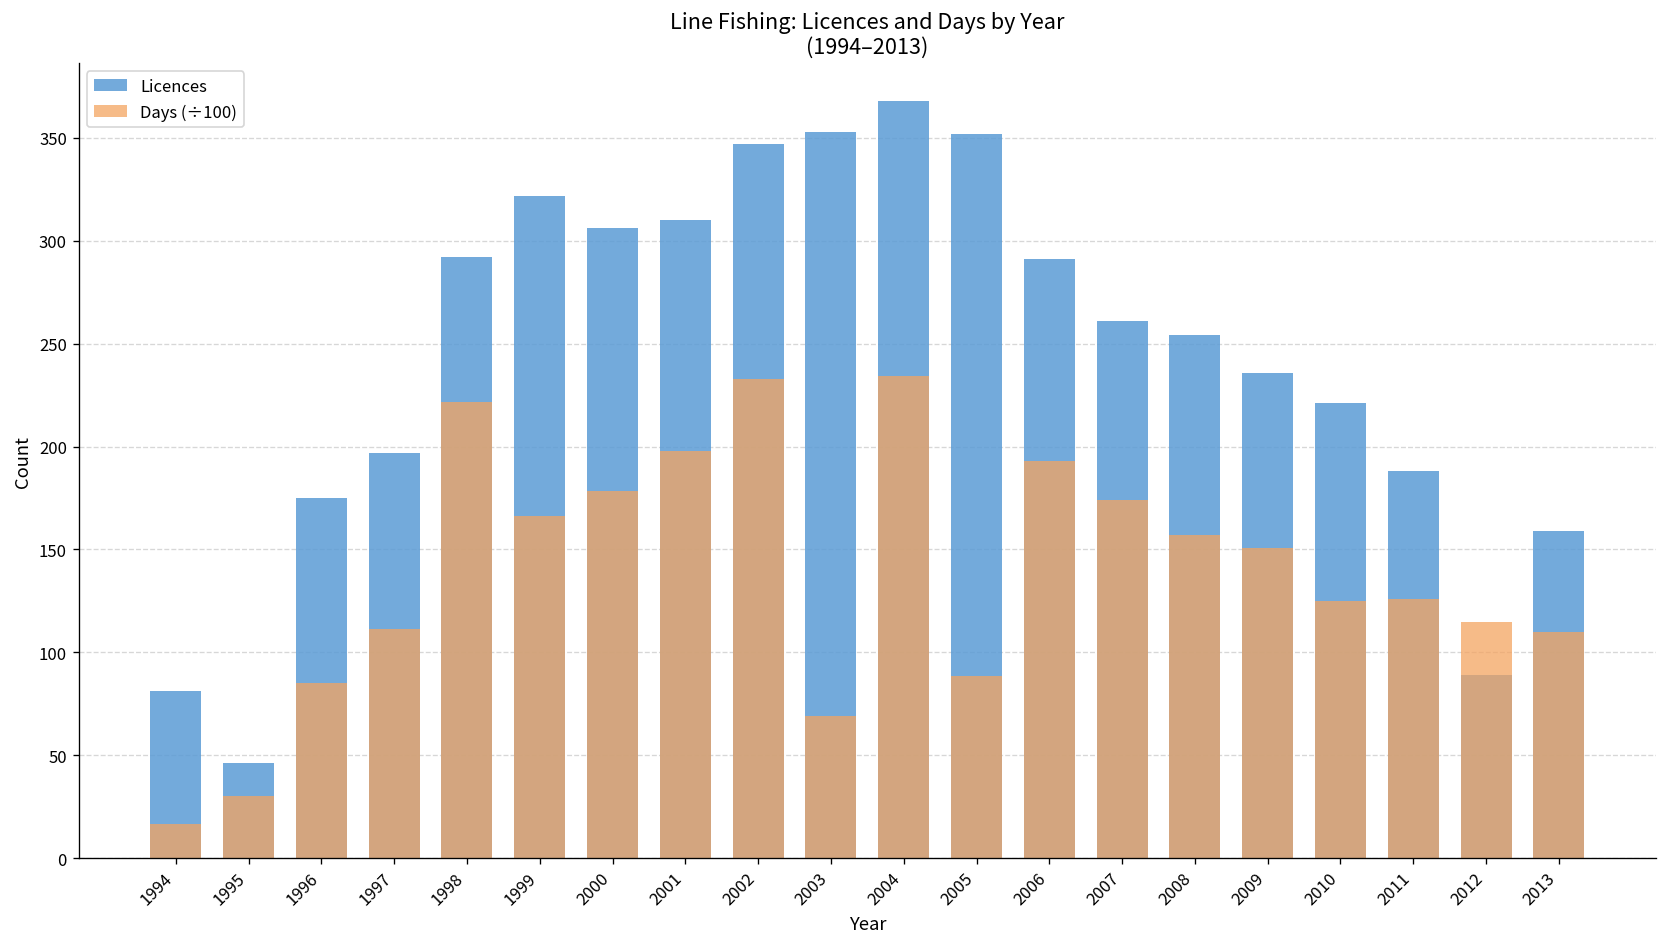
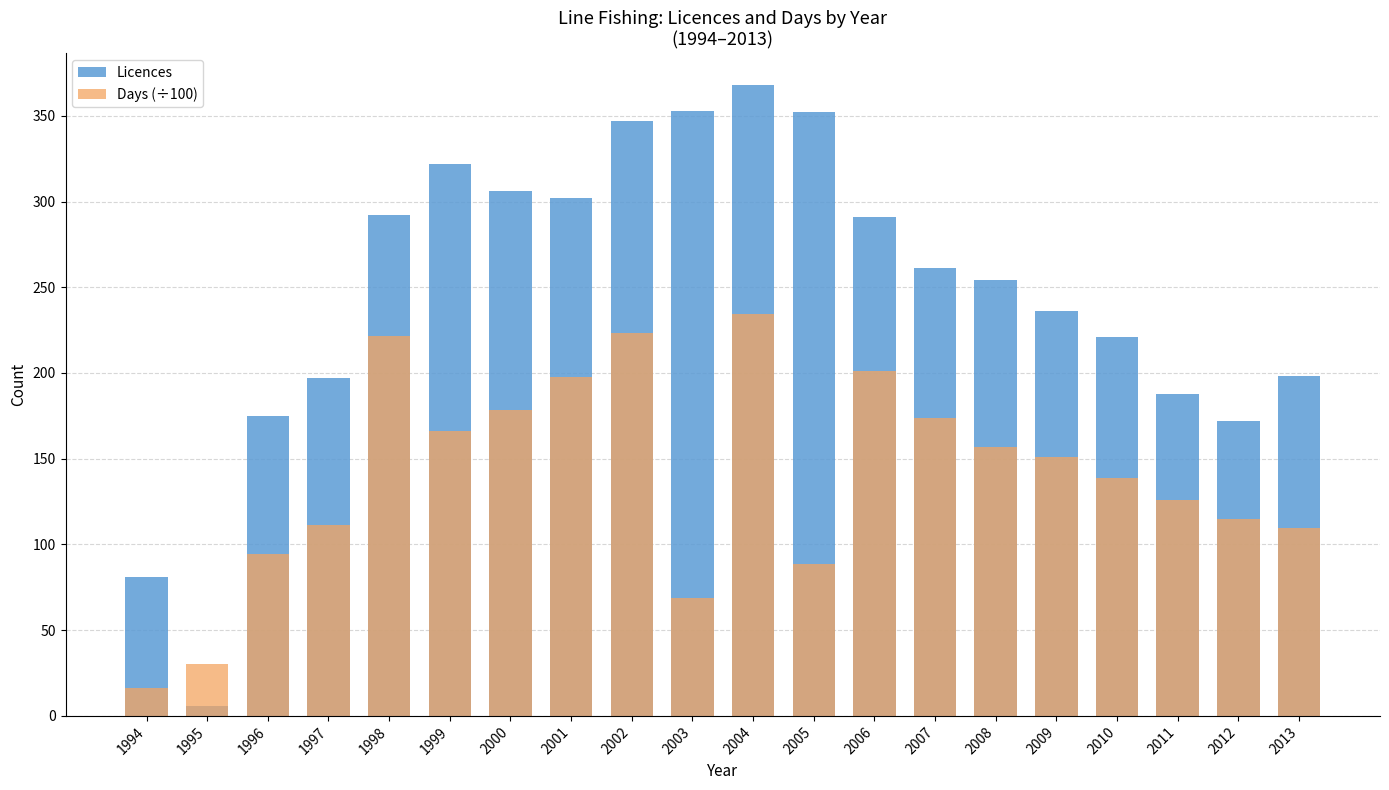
Licences, 1995: 46 -> 6
Days (÷100), 1996: 85 -> 95
Licences, 2001: 310 -> 302
Days (÷100), 2002: 233 -> 223
Days (÷100), 2006: 193 -> 201
Days (÷100), 2010: 125 -> 139
Licences, 2012: 89 -> 172
Licences, 2013: 159 -> 198
